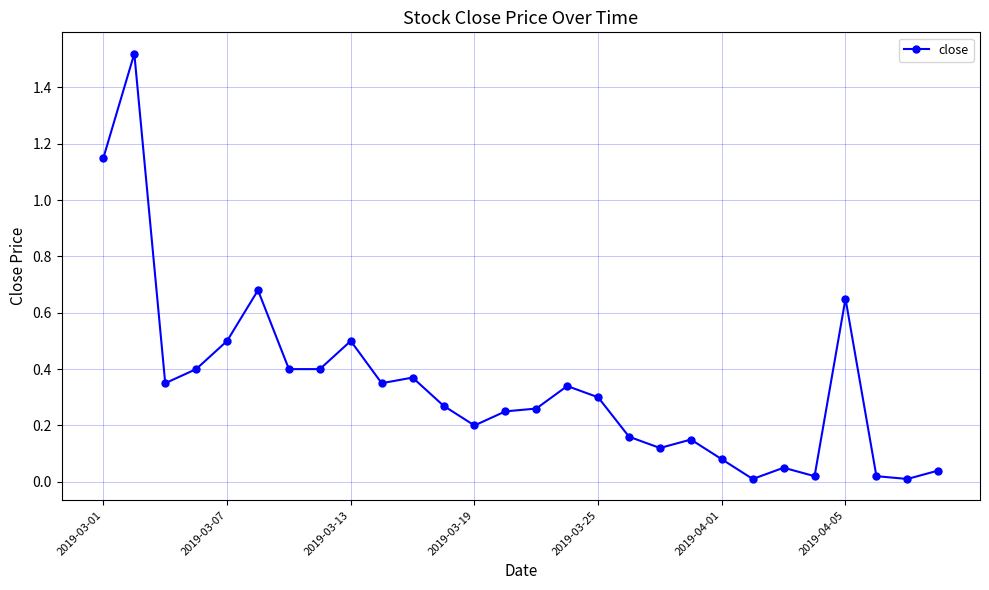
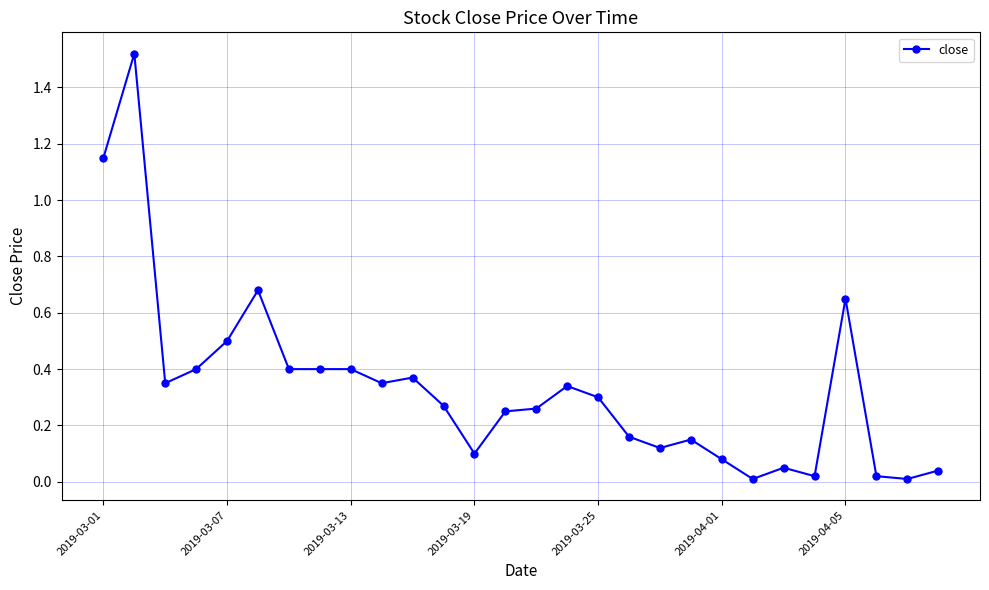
2019-03-13: 0.5 -> 0.4
2019-03-19: 0.2 -> 0.1
